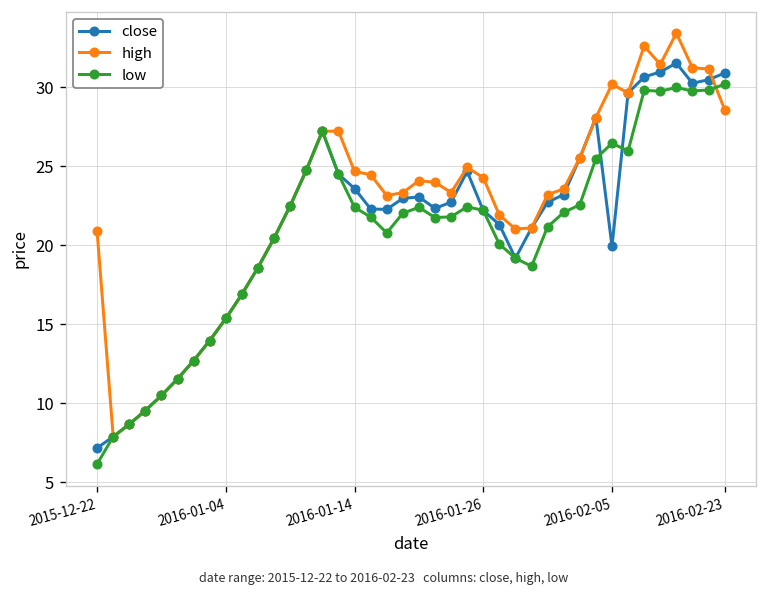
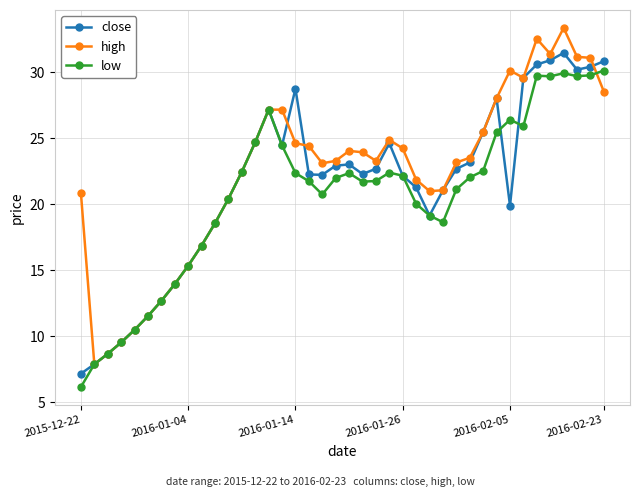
close, 2016-01-14: 23.6 -> 28.8
